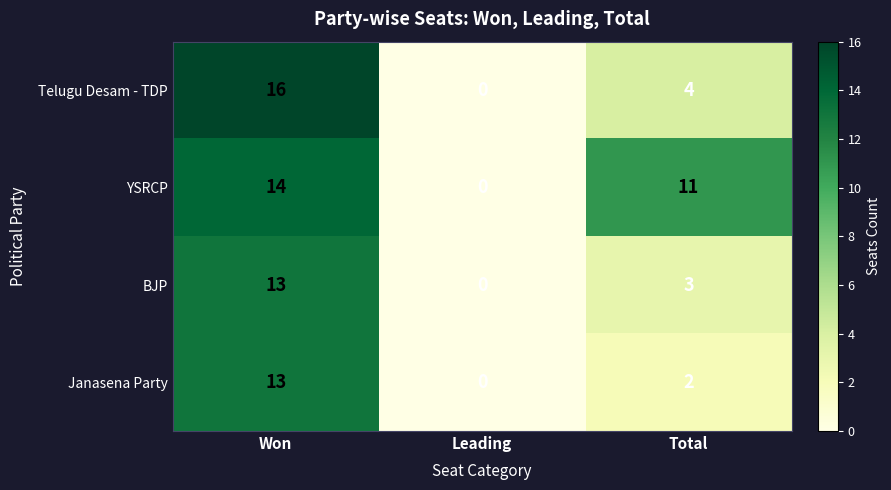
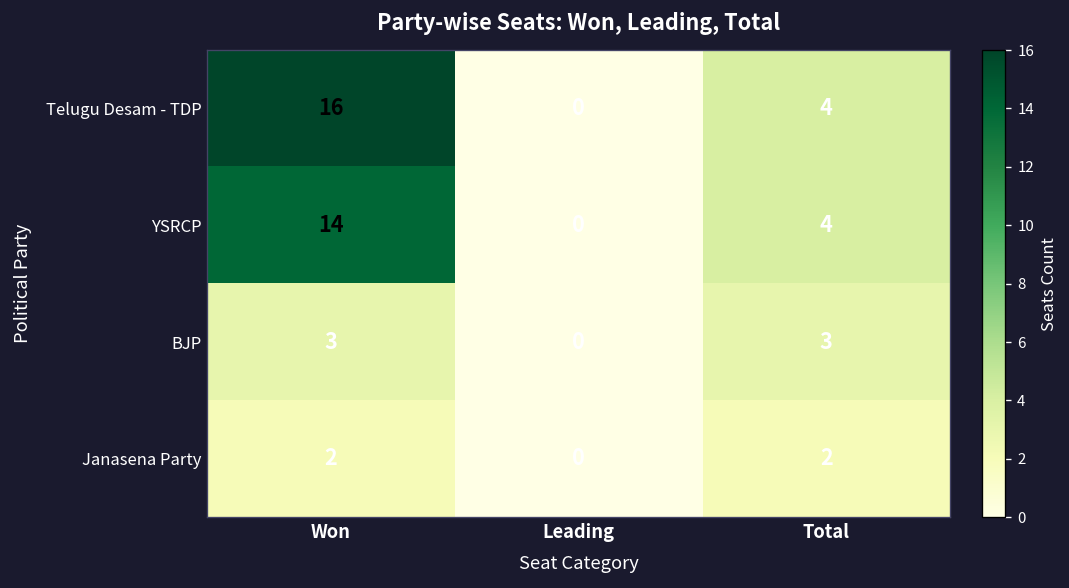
YSRCP, Total: 11 -> 4
BJP, Won: 13 -> 3
Janasena Party, Won: 13 -> 2
